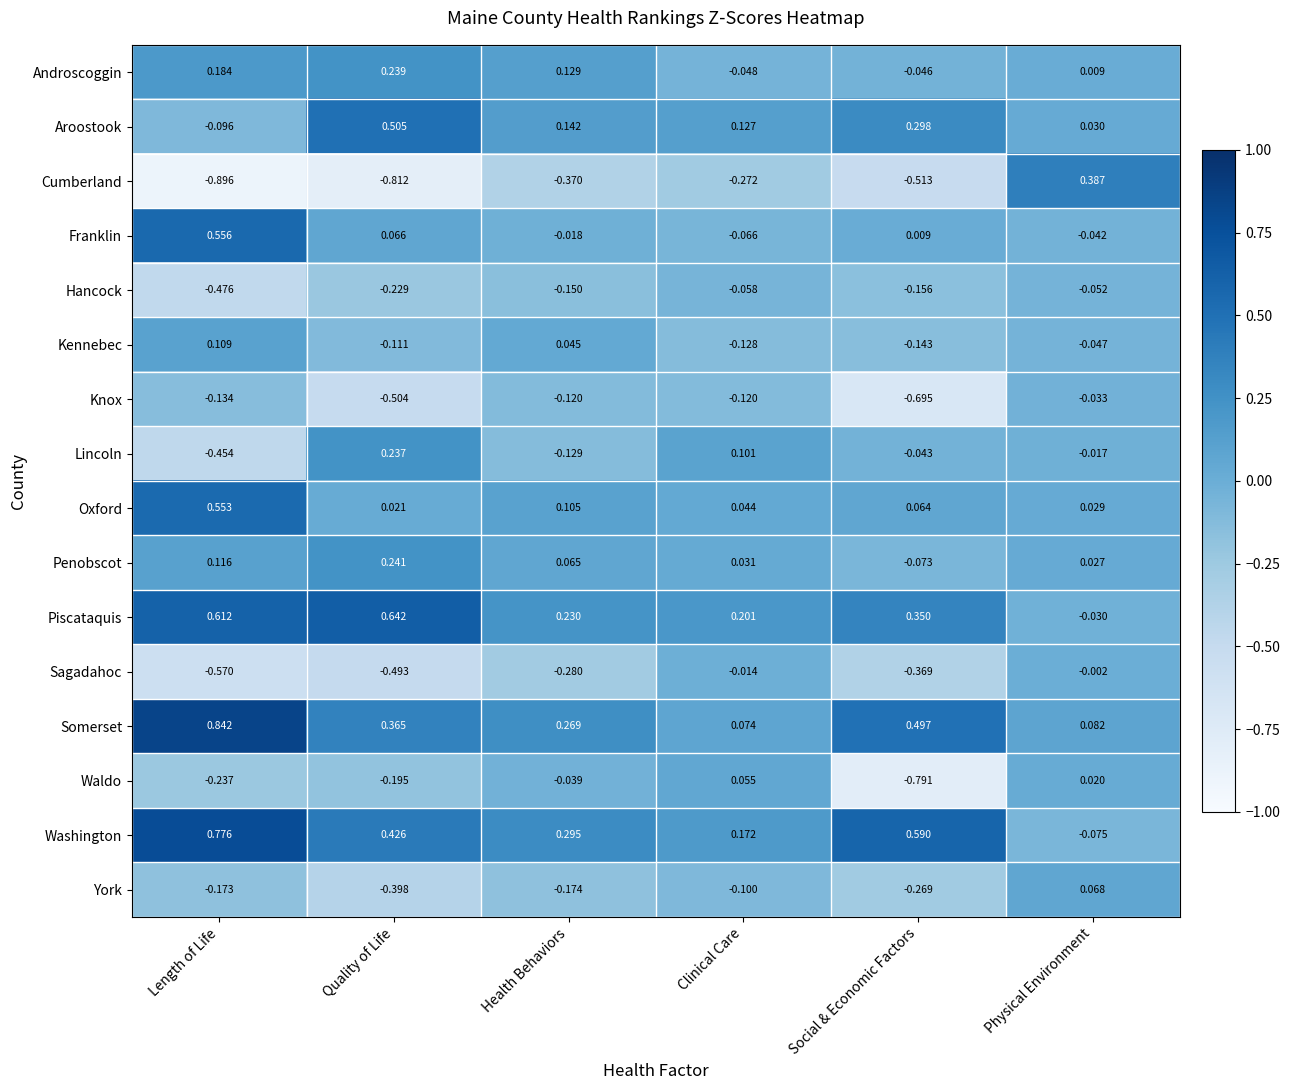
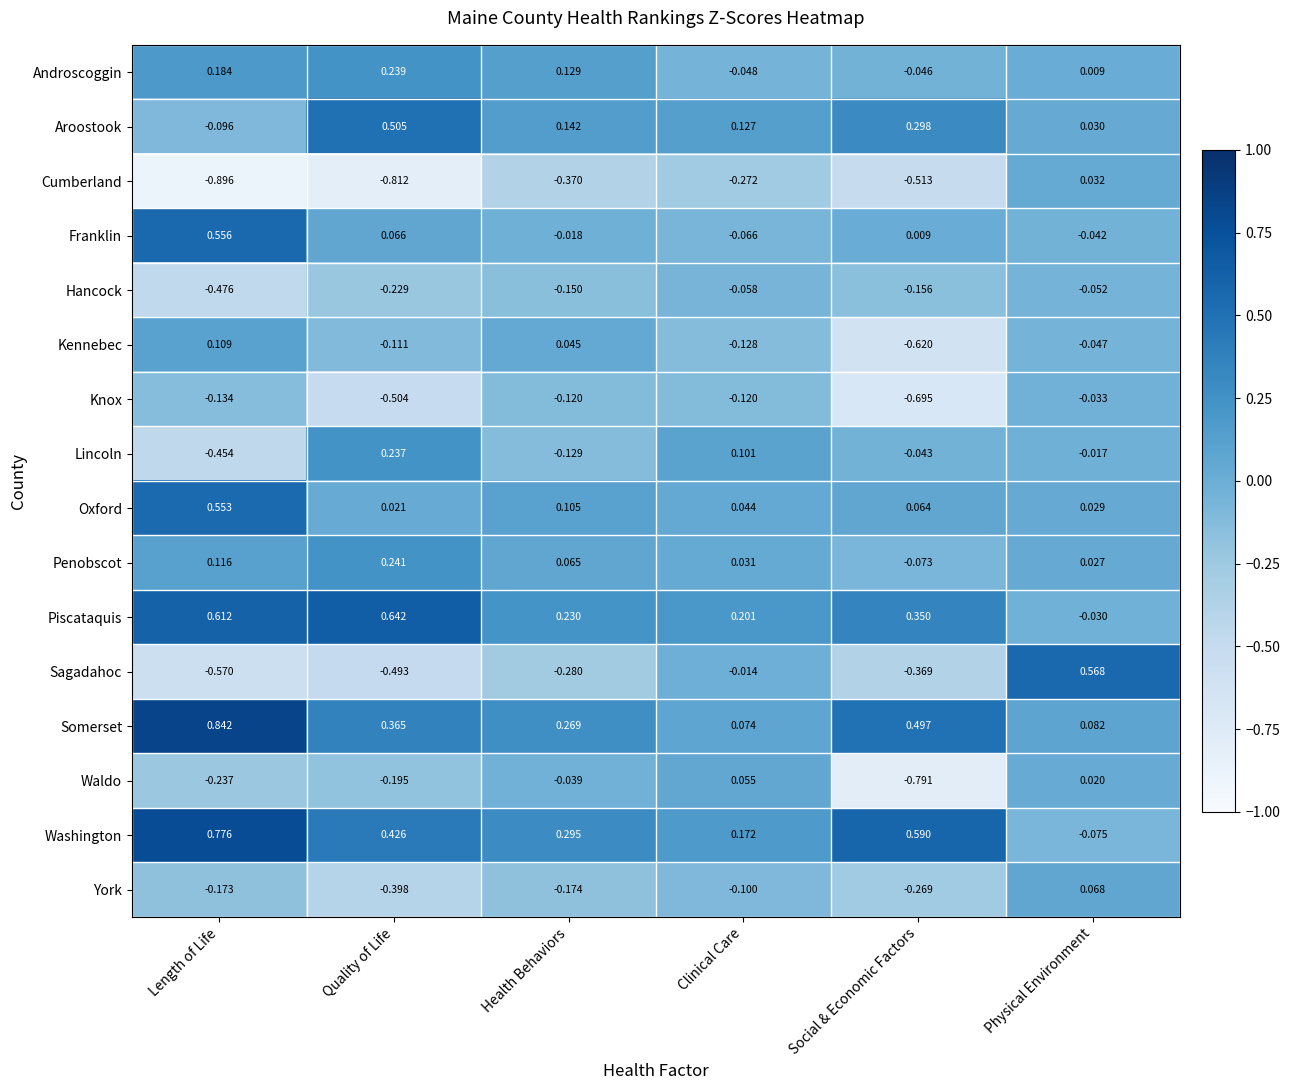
Cumberland, Physical Environment: 0.387 -> 0.032
Kennebec, Social & Economic Factors: -0.143 -> -0.620
Sagadahoc, Physical Environment: -0.002 -> 0.568
